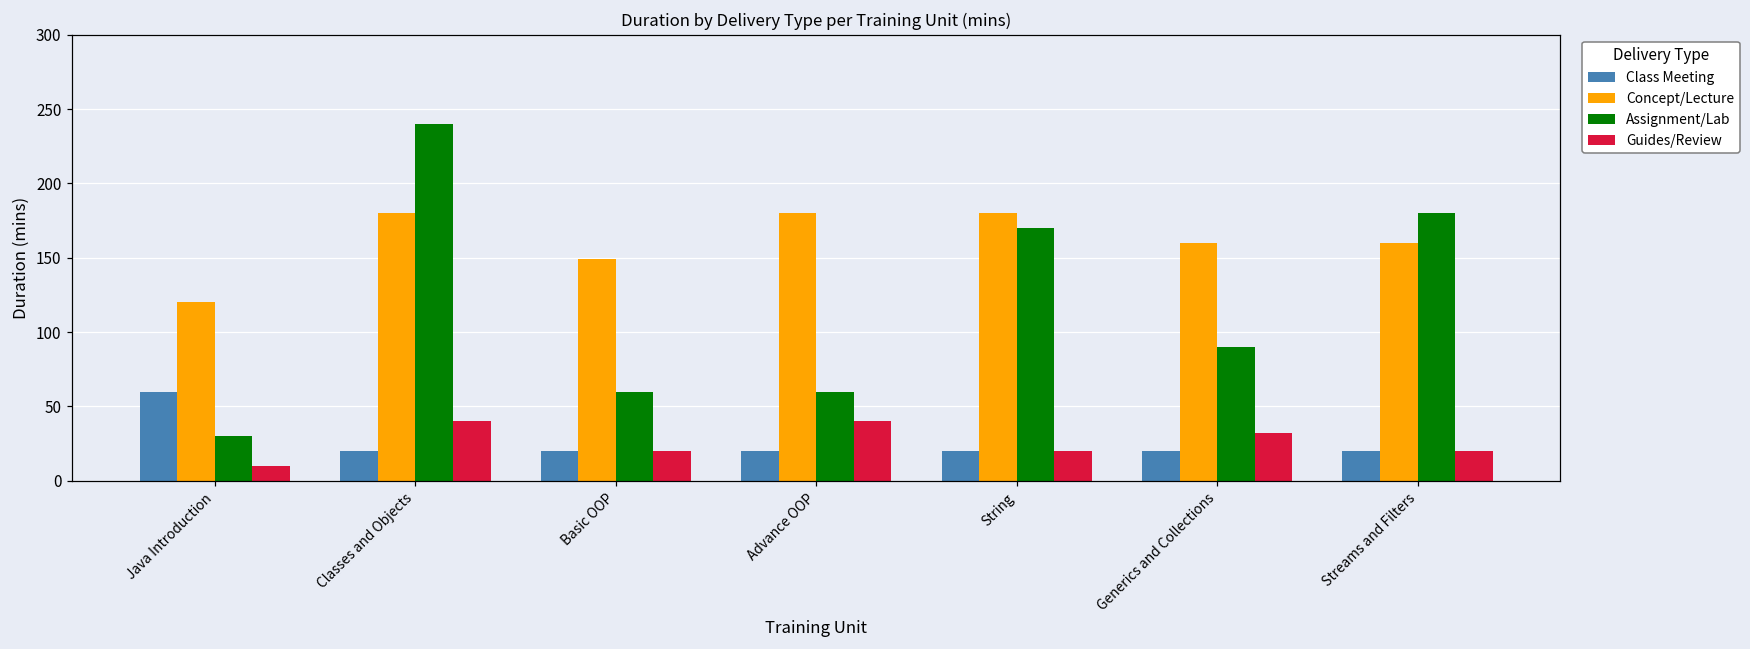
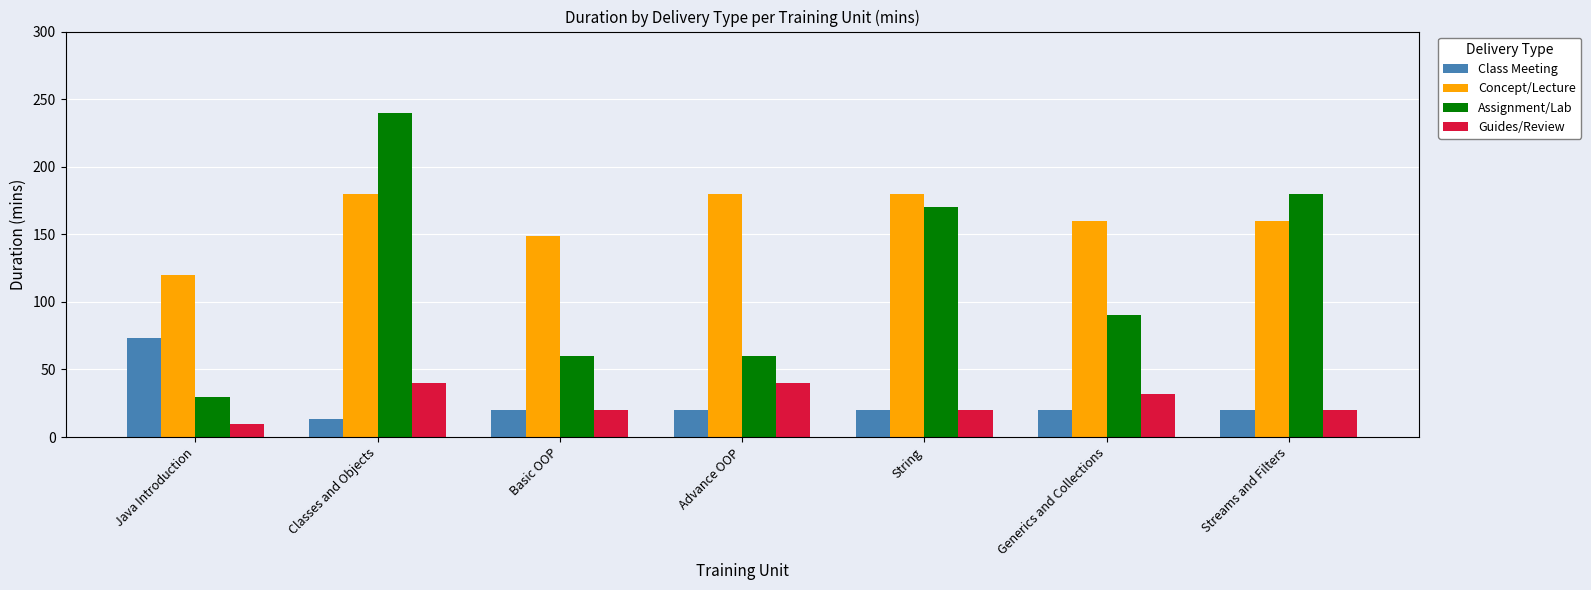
Class Meeting, Java Introduction: 60 -> 73
Class Meeting, Classes and Objects: 20 -> 13
